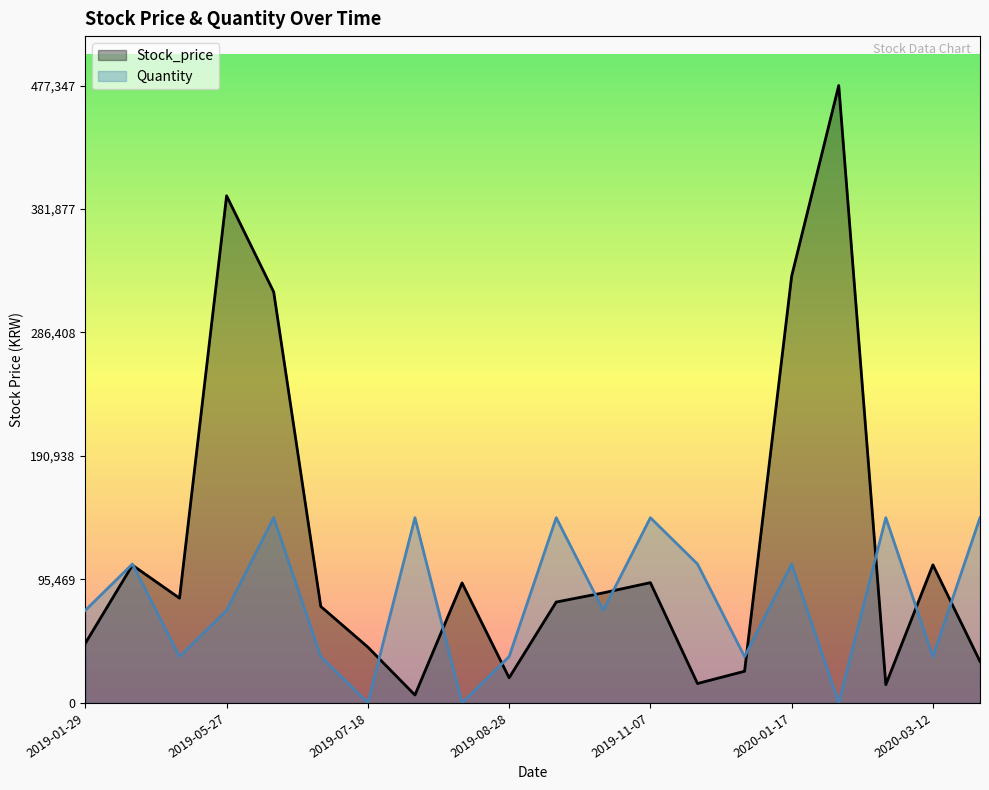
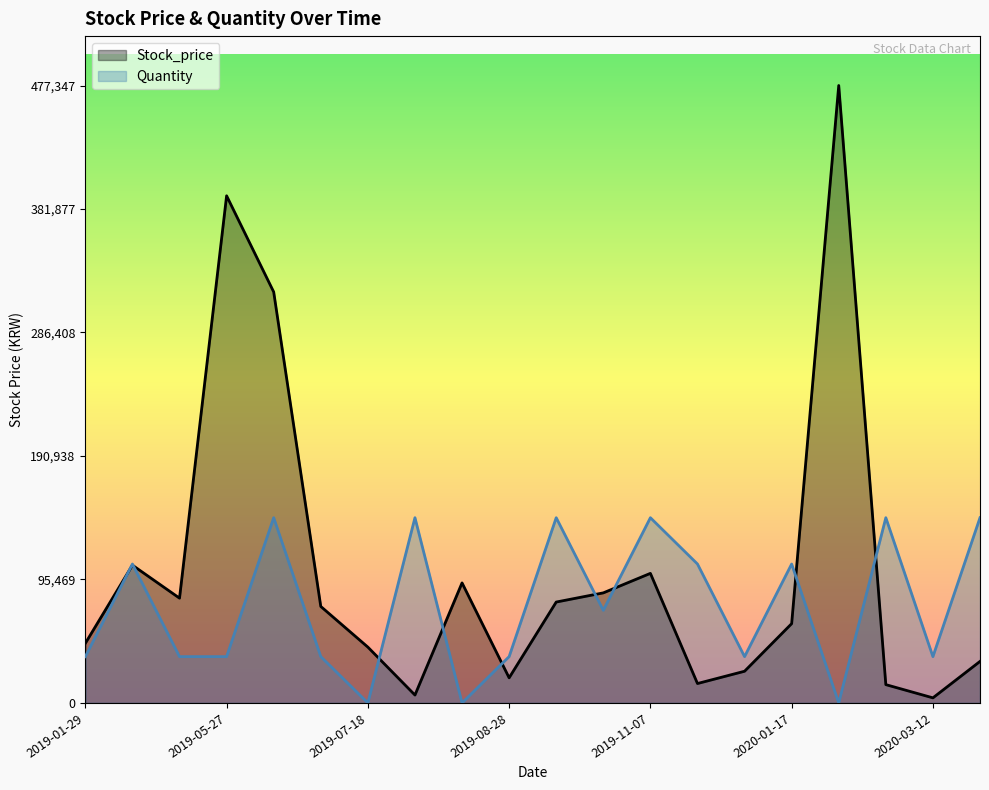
Quantity, 2019-01-29: 72,000 -> 36,000
Quantity, 2019-05-27: 72,000 -> 36,000
Stock_price, 2019-11-07: 93,000 -> 100,000
Stock_price, 2020-01-17: 330,000 -> 61,000
Stock_price, 2020-03-12: 107,000 -> 4,000
